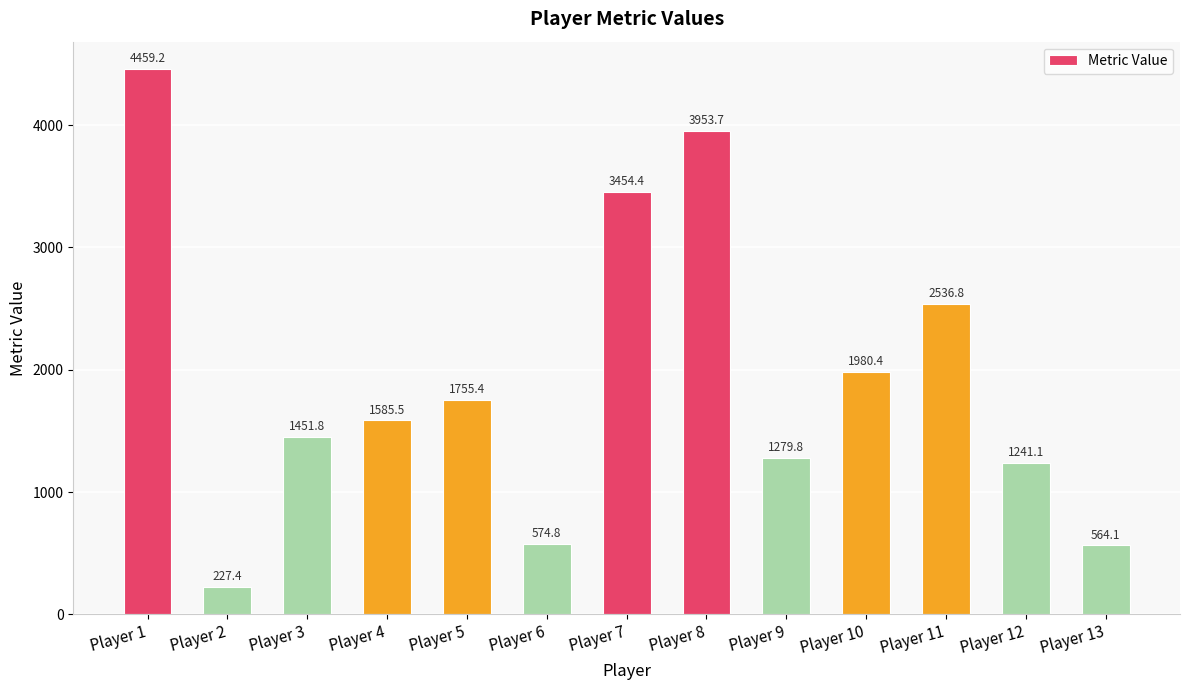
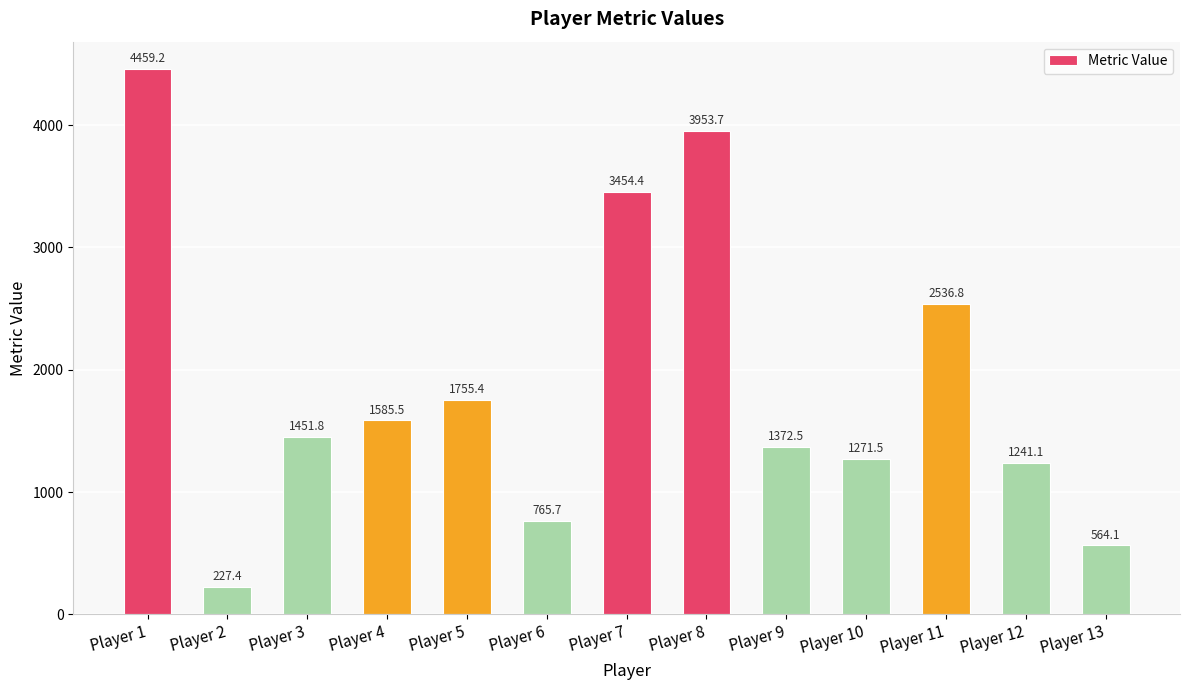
Player 6: 574.8 -> 765.7
Player 9: 1279.8 -> 1372.5
Player 10: 1980.4 -> 1271.5
